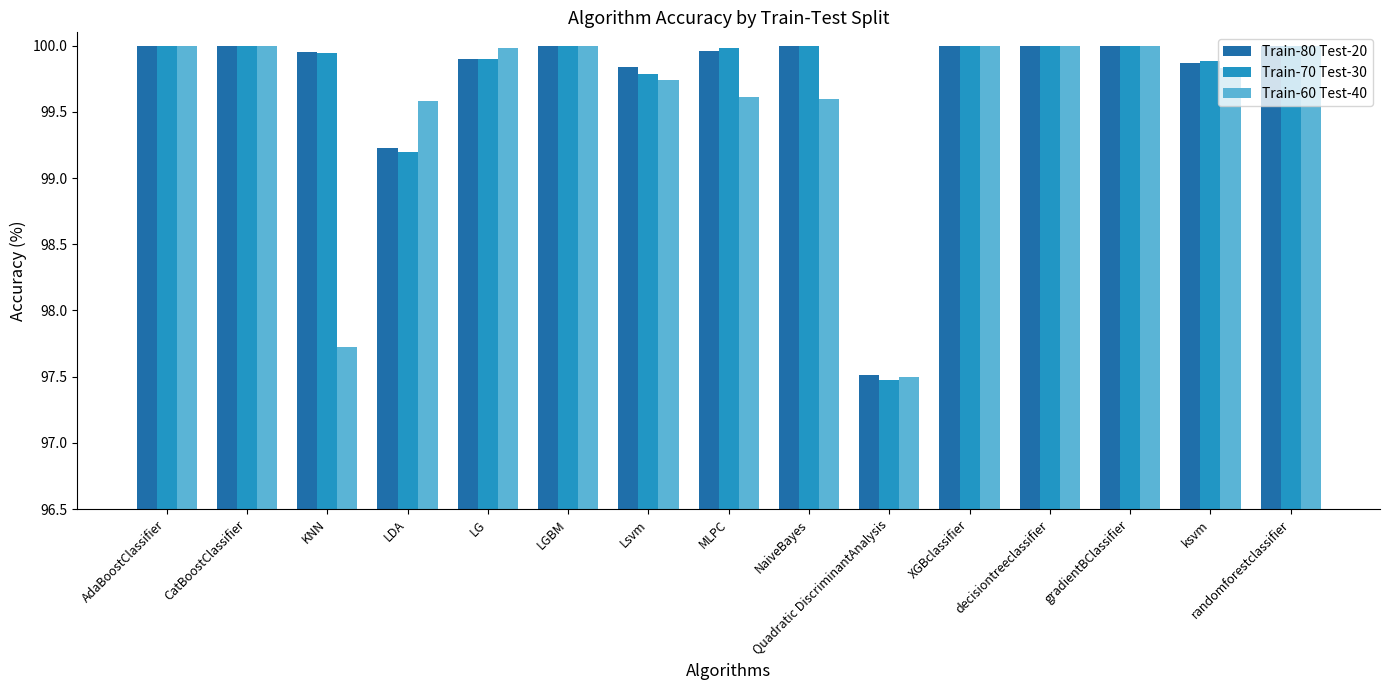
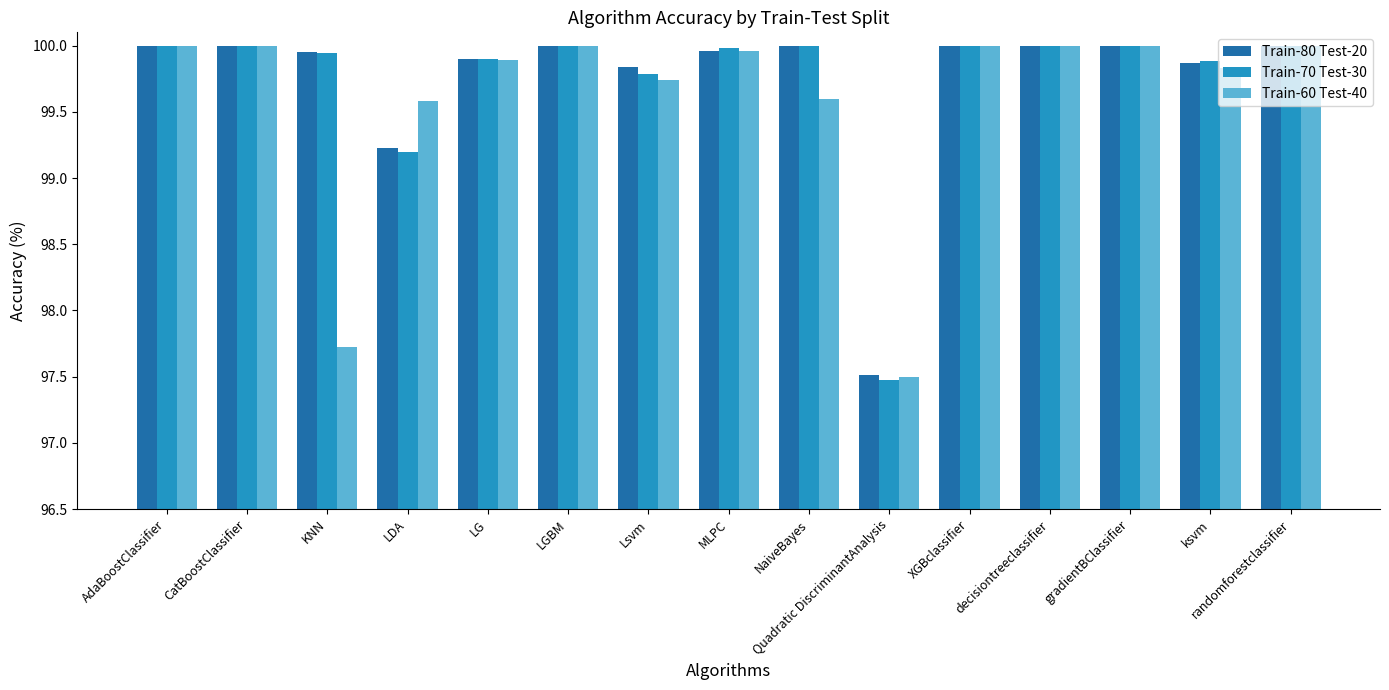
Train-60 Test-40, LG: 99.98 -> 99.89
Train-60 Test-40, MLPC: 99.61 -> 99.96
